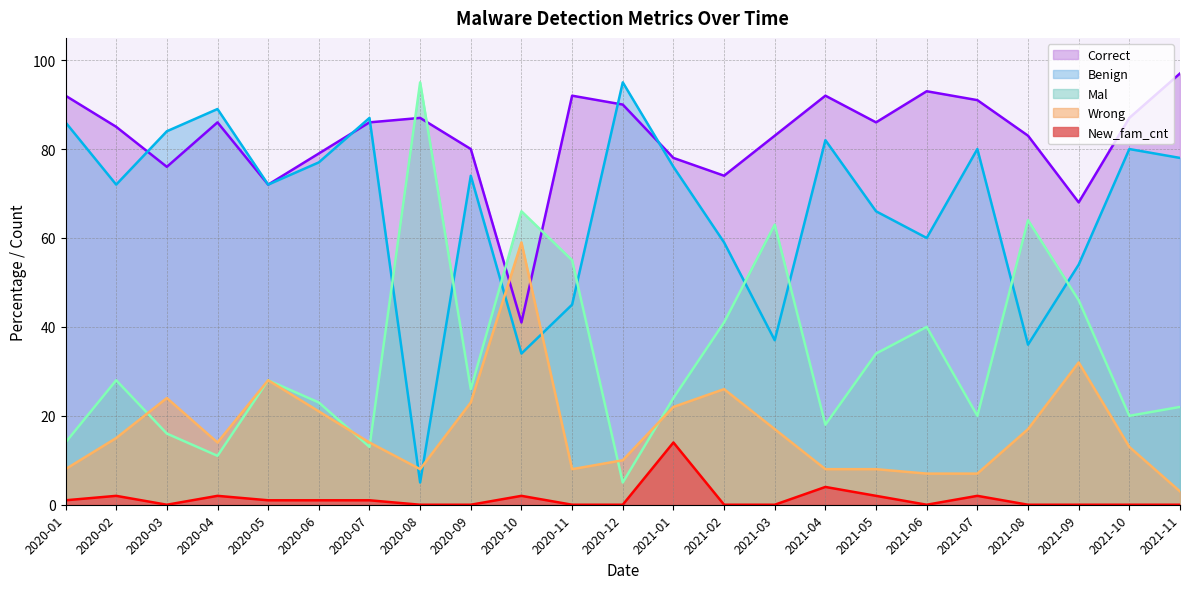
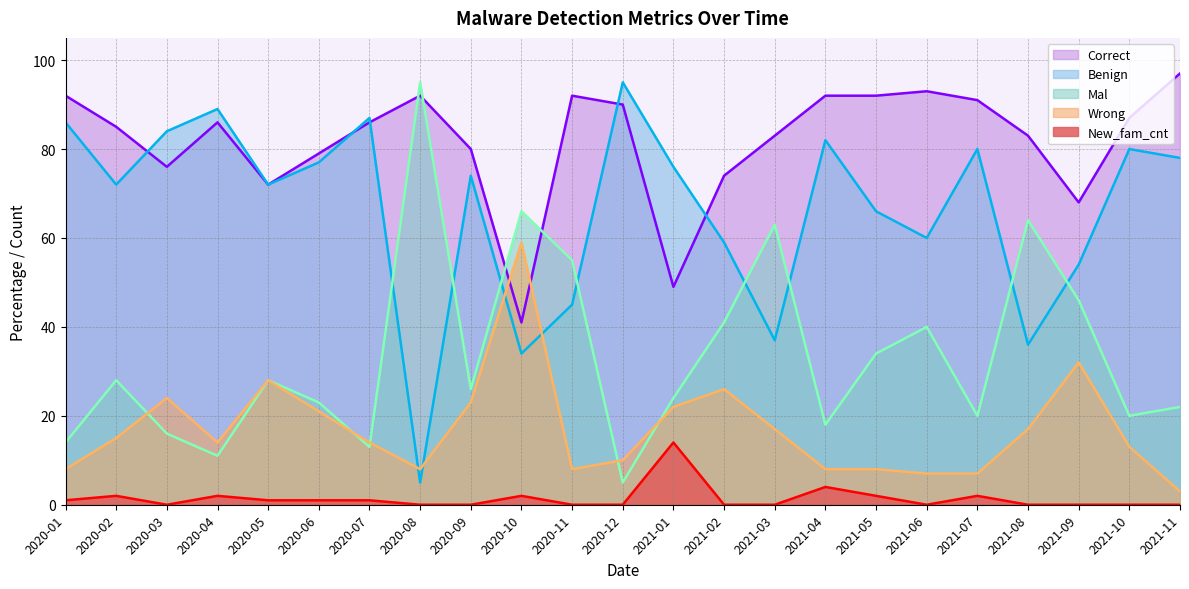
Correct, 2020-08: 87 -> 92
Correct, 2021-01: 78 -> 49
Correct, 2021-05: 86 -> 92
